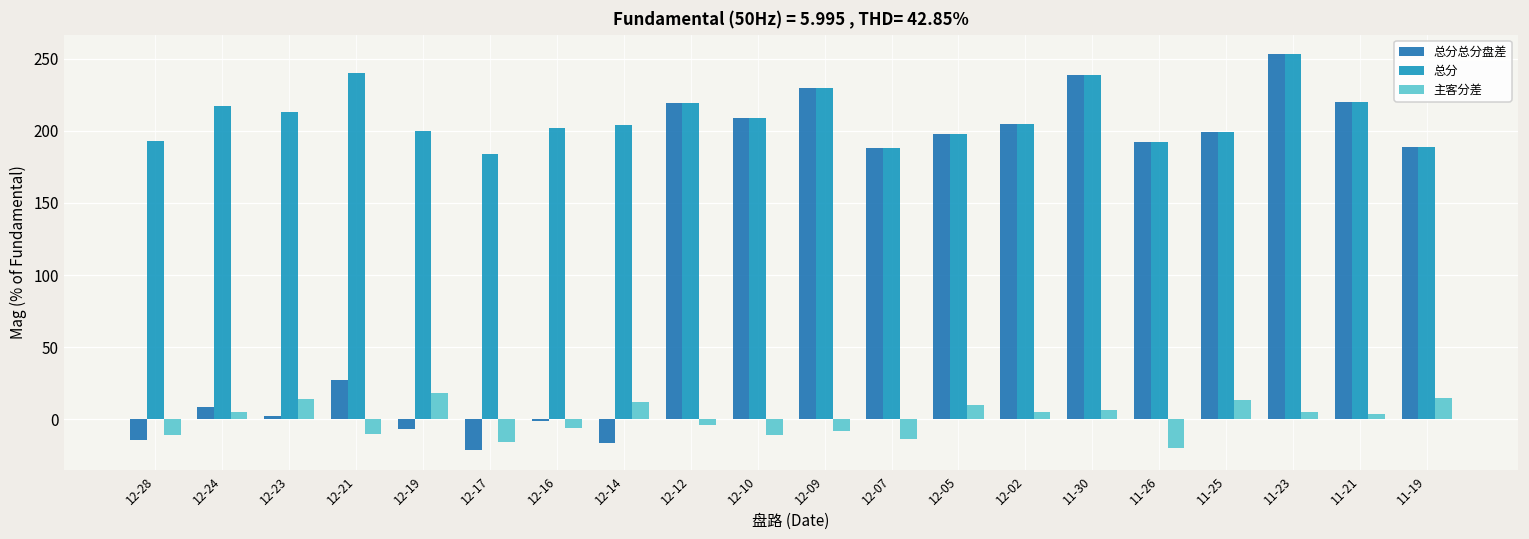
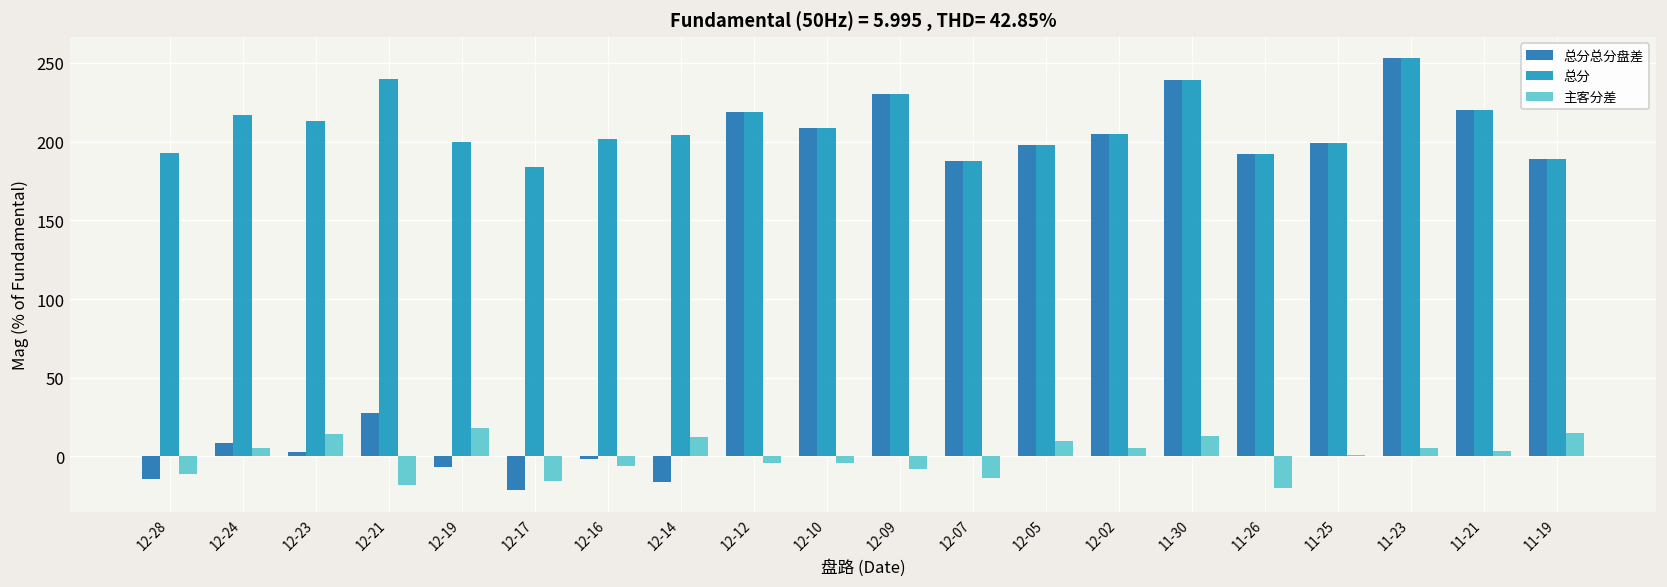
主客分差, 12-21: -10 -> -18
主客分差, 12-10: -11 -> -4
主客分差, 11-30: 6 -> 13
主客分差, 11-25: 13 -> 1
